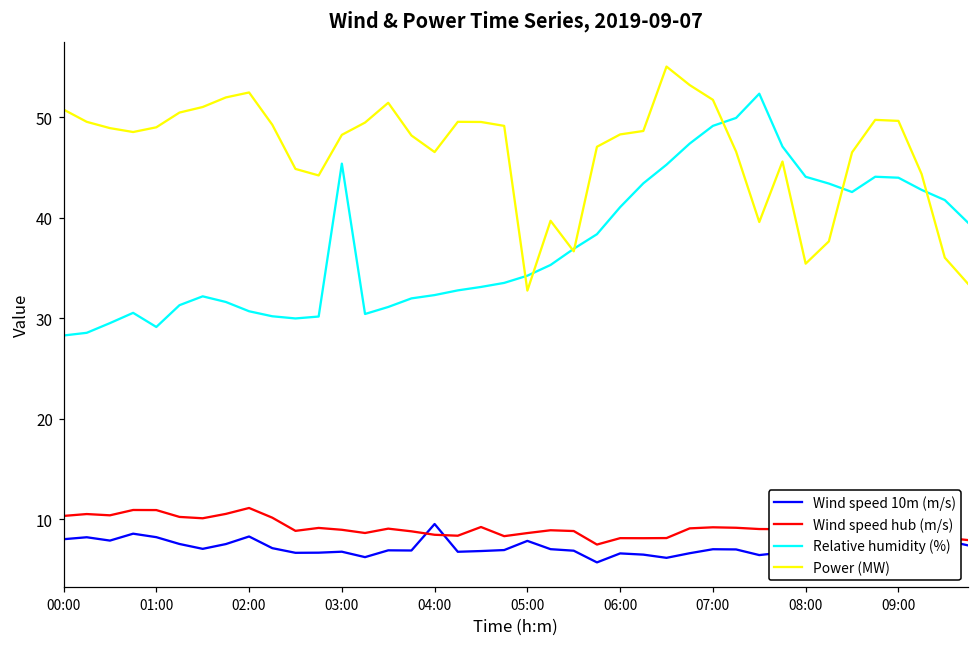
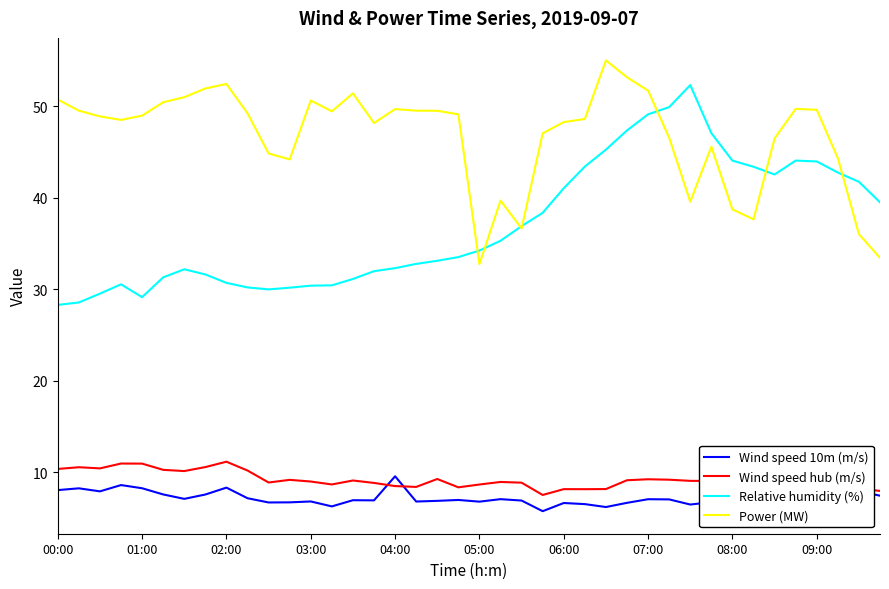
Relative humidity (%), 03:00: 45 -> 30
Power (MW), 03:00: 48 -> 51
Power (MW), 04:00: 47 -> 50
Wind speed 10m (m/s), 05:00: 8 -> 7
Power (MW), 08:00: 35 -> 39
